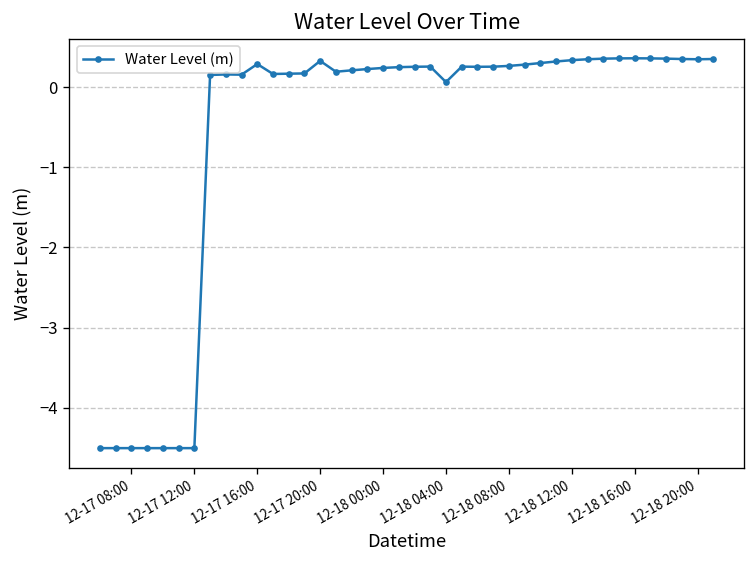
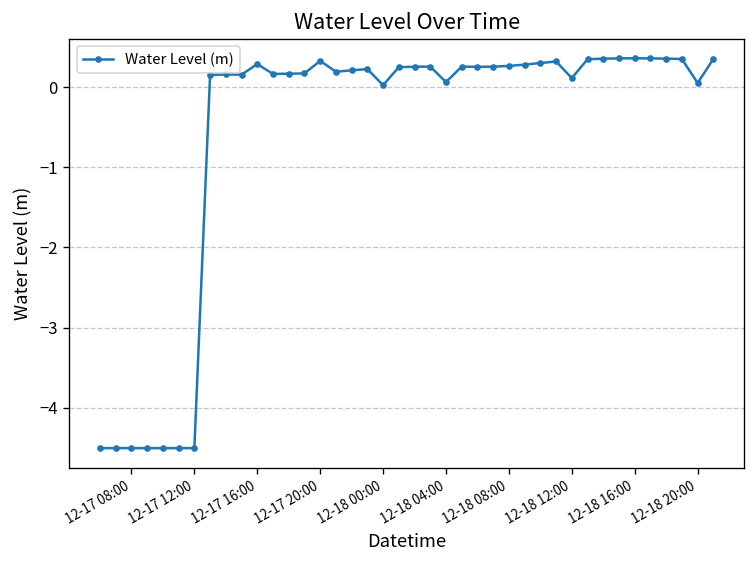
12-18 00:00: 0.2 -> 0.0
12-18 12:00: 0.3 -> 0.1
12-18 20:00: 0.3 -> 0.1
